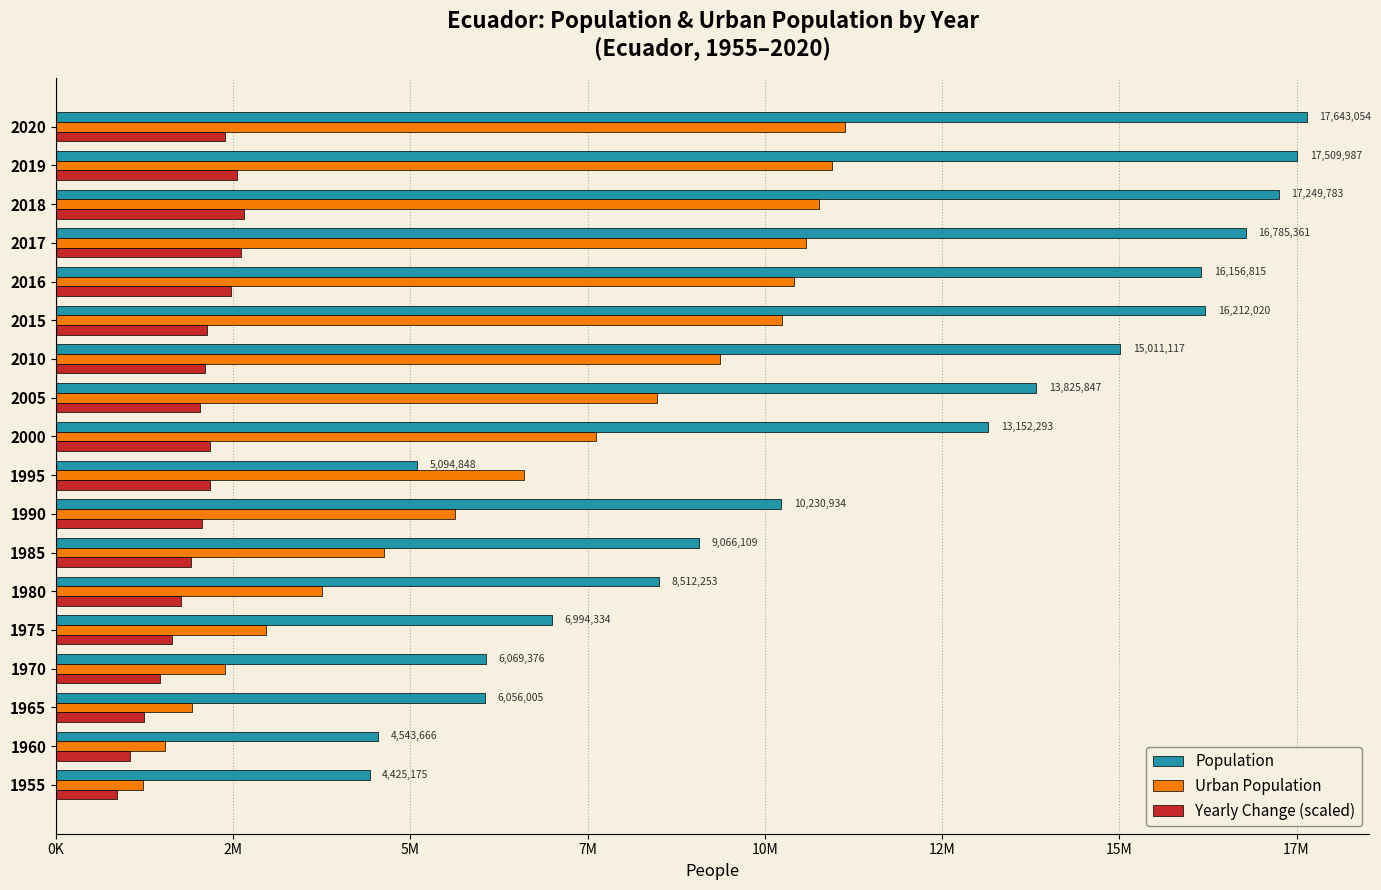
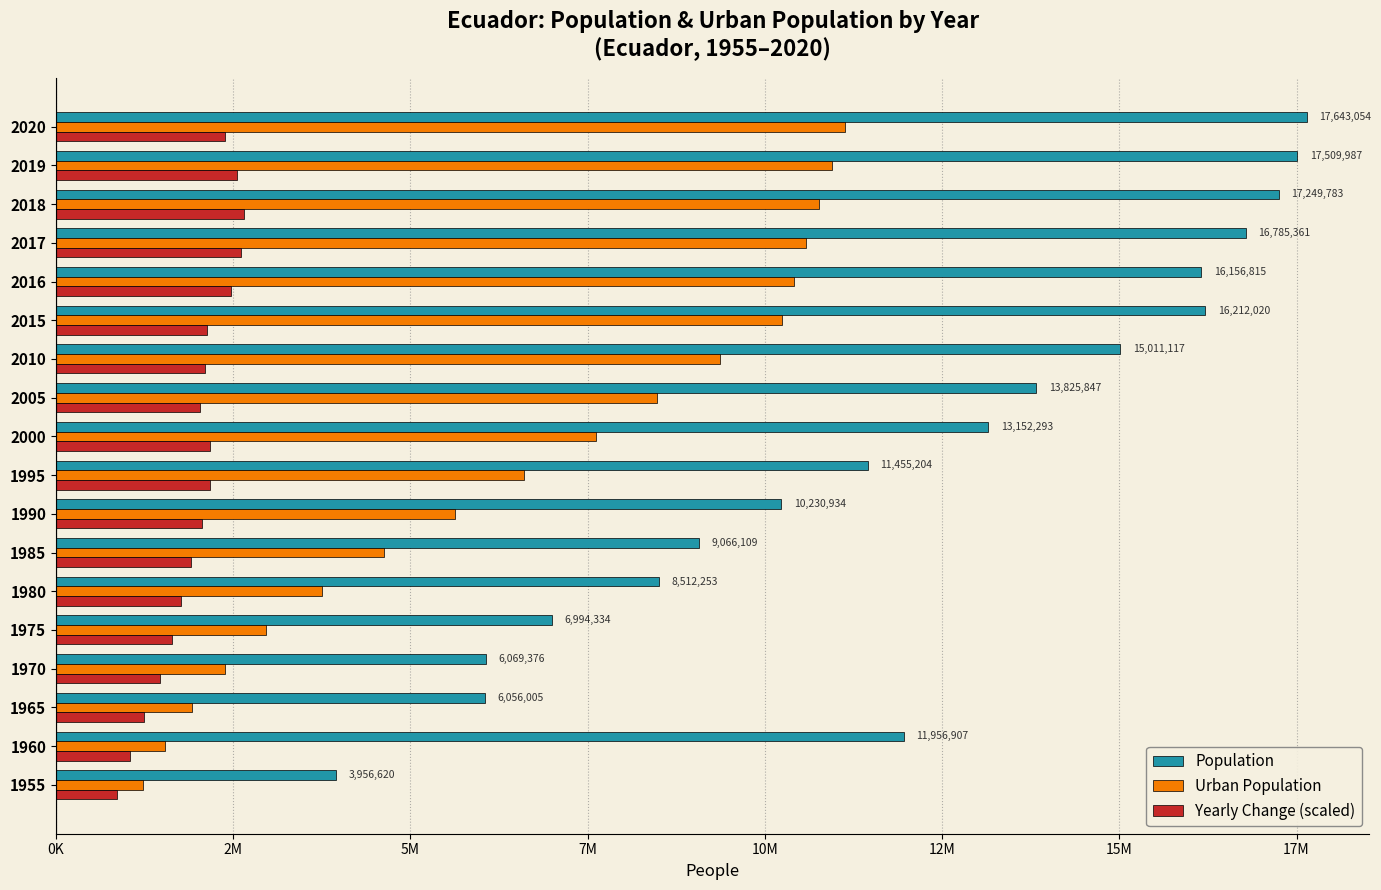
Population, 1995: 5,094,848 -> 11,455,204
Population, 1960: 4,543,666 -> 11,956,907
Population, 1955: 4,425,175 -> 3,956,620
